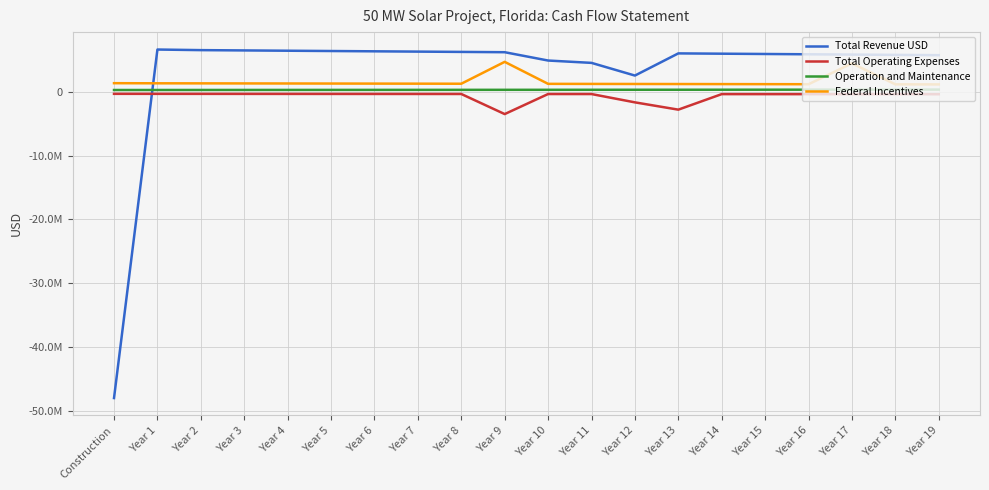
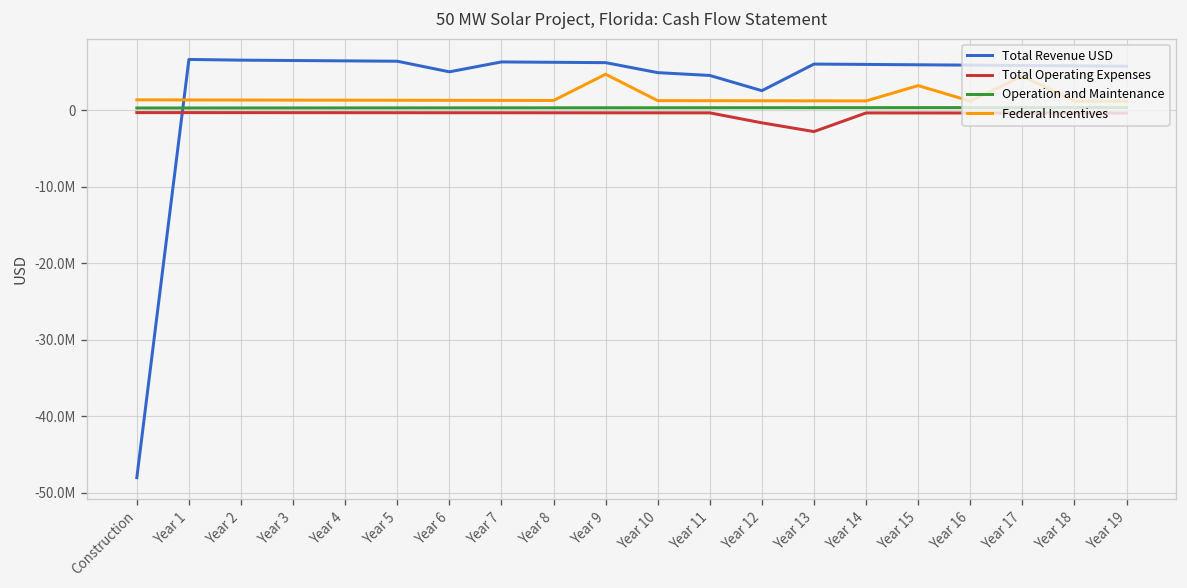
Total Revenue USD, Year 6: 6000000 -> 5000000
Total Operating Expenses, Year 9: -3000000 -> 0
Federal Incentives, Year 15: 1000000 -> 3000000
